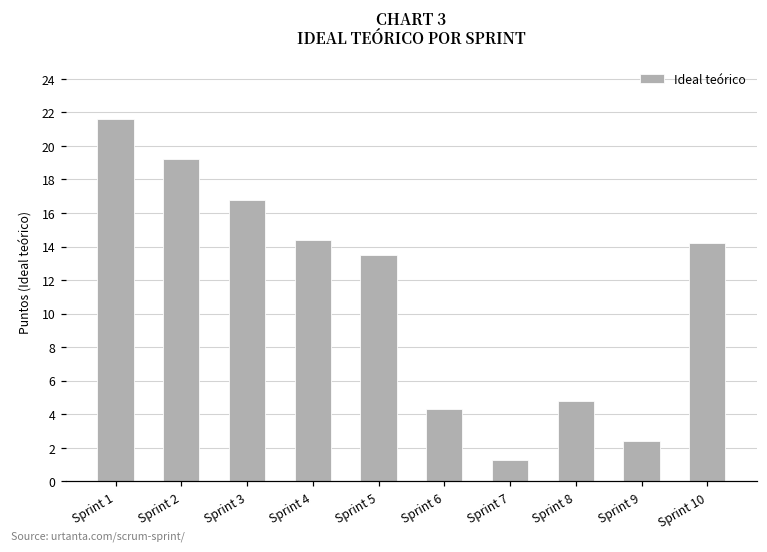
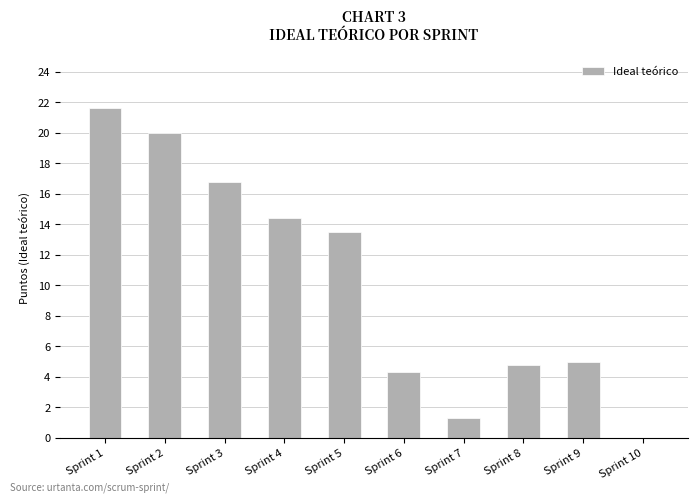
Sprint 2: 19.2 -> 20.0
Sprint 9: 2.4 -> 5.0
Sprint 10: 14.2 -> 0.0
